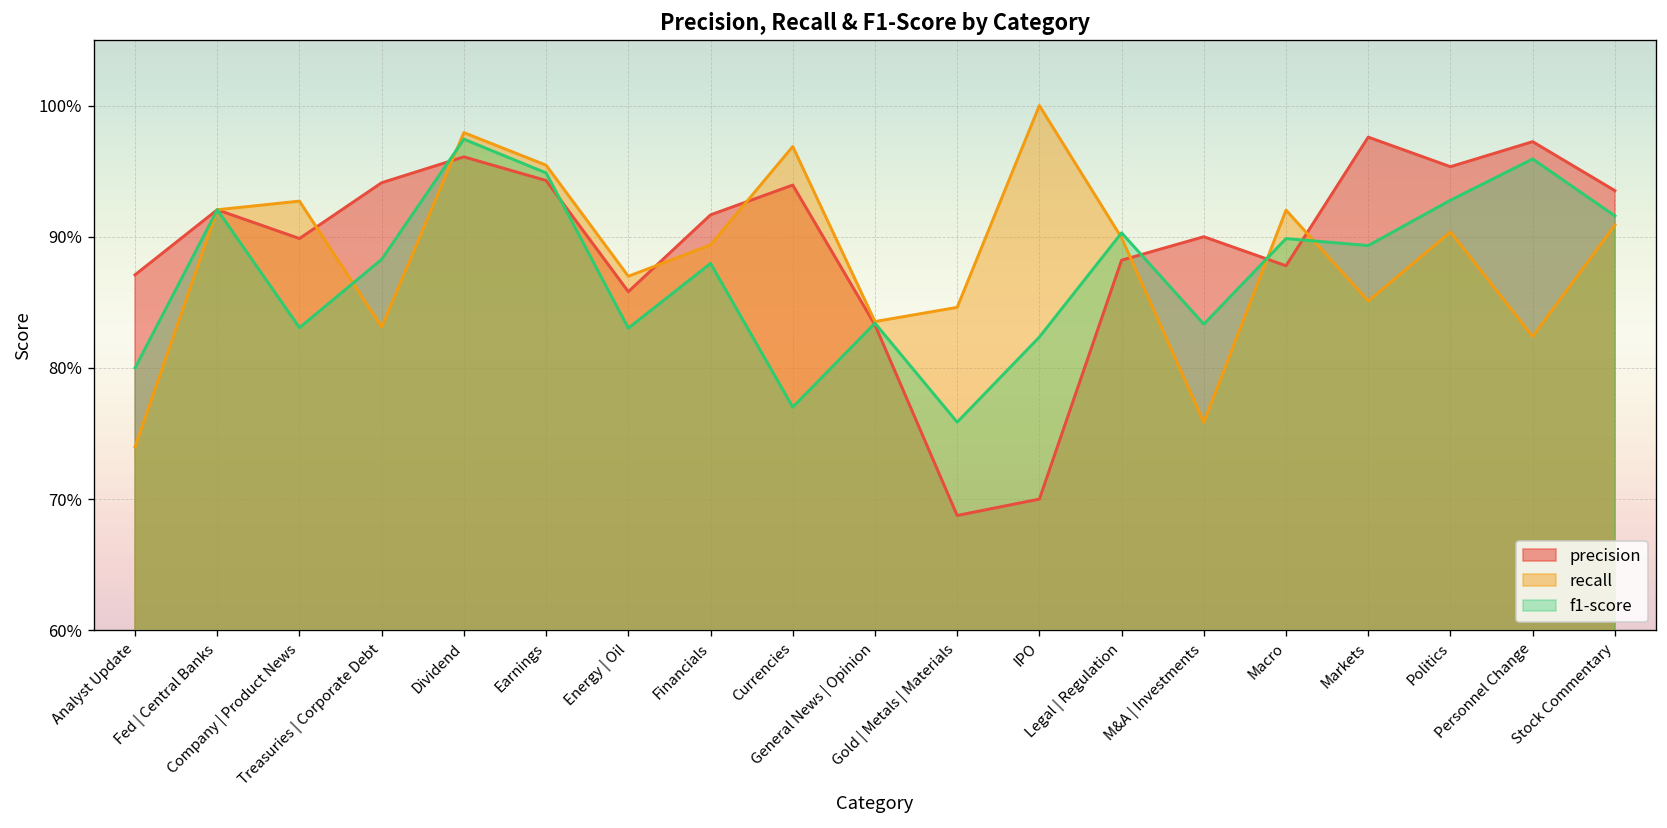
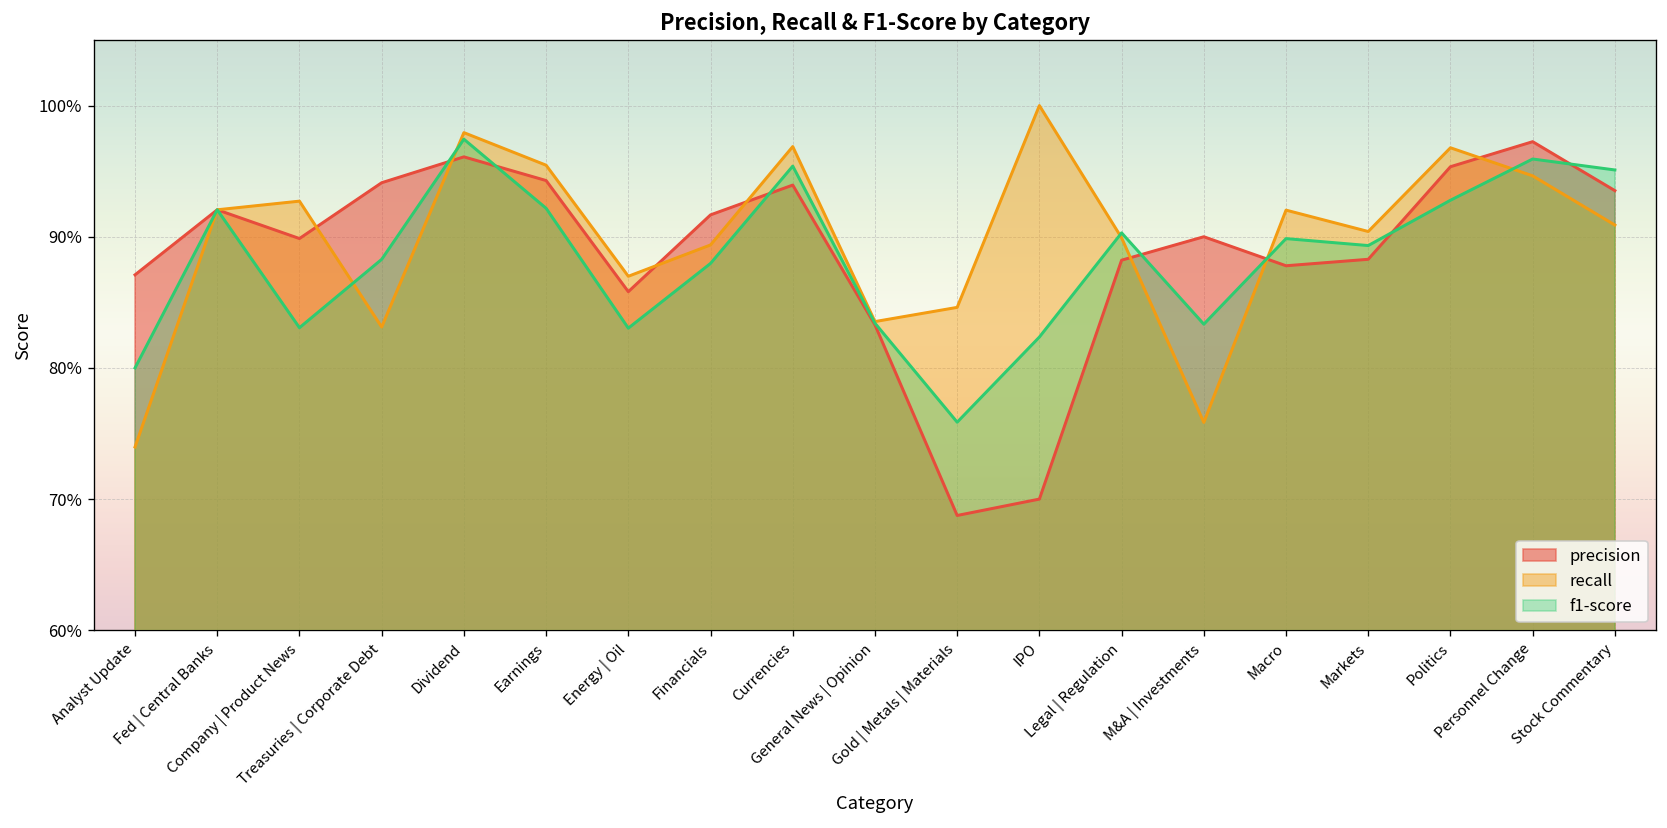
f1-score, Earnings: 94.9% -> 92.2%
f1-score, Currencies: 77.0% -> 95.4%
precision, Markets: 97.6% -> 88.3%
recall, Markets: 85.1% -> 90.4%
recall, Politics: 90.4% -> 96.8%
recall, Personnel Change: 82.4% -> 94.6%
f1-score, Stock Commentary: 91.6% -> 95.1%
